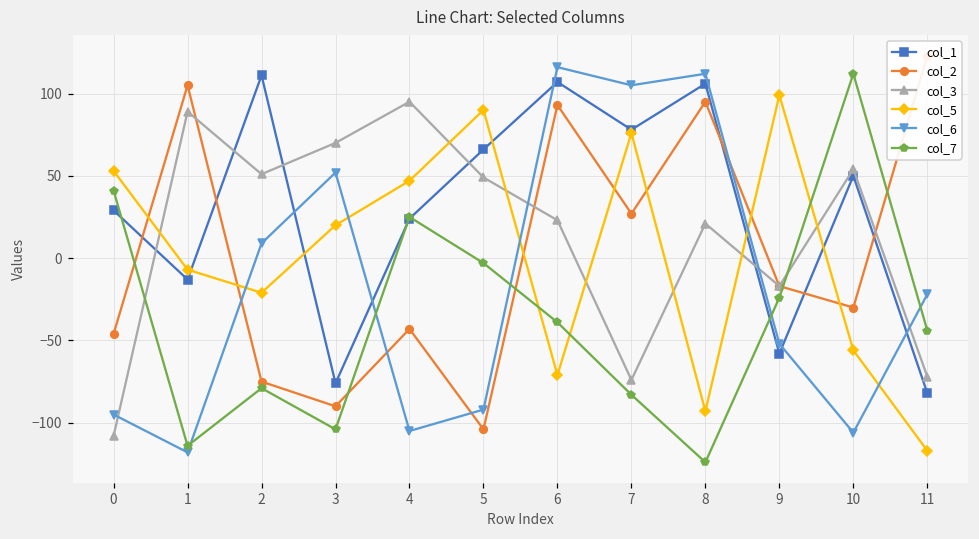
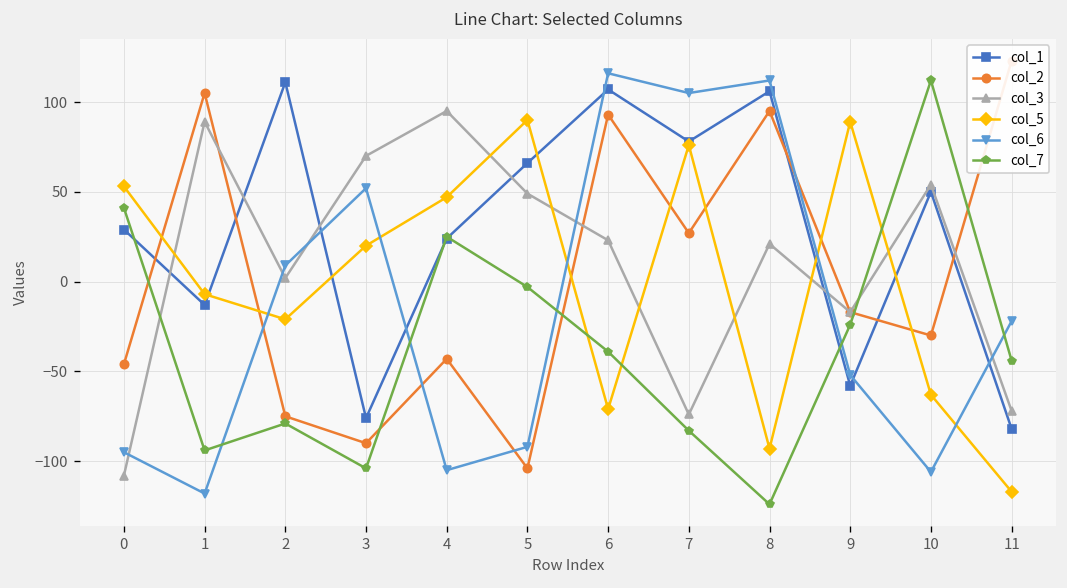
col_7, 1: -114 -> -94
col_3, 2: 51 -> 2
col_5, 9: 99 -> 89
col_5, 10: -56 -> -63
